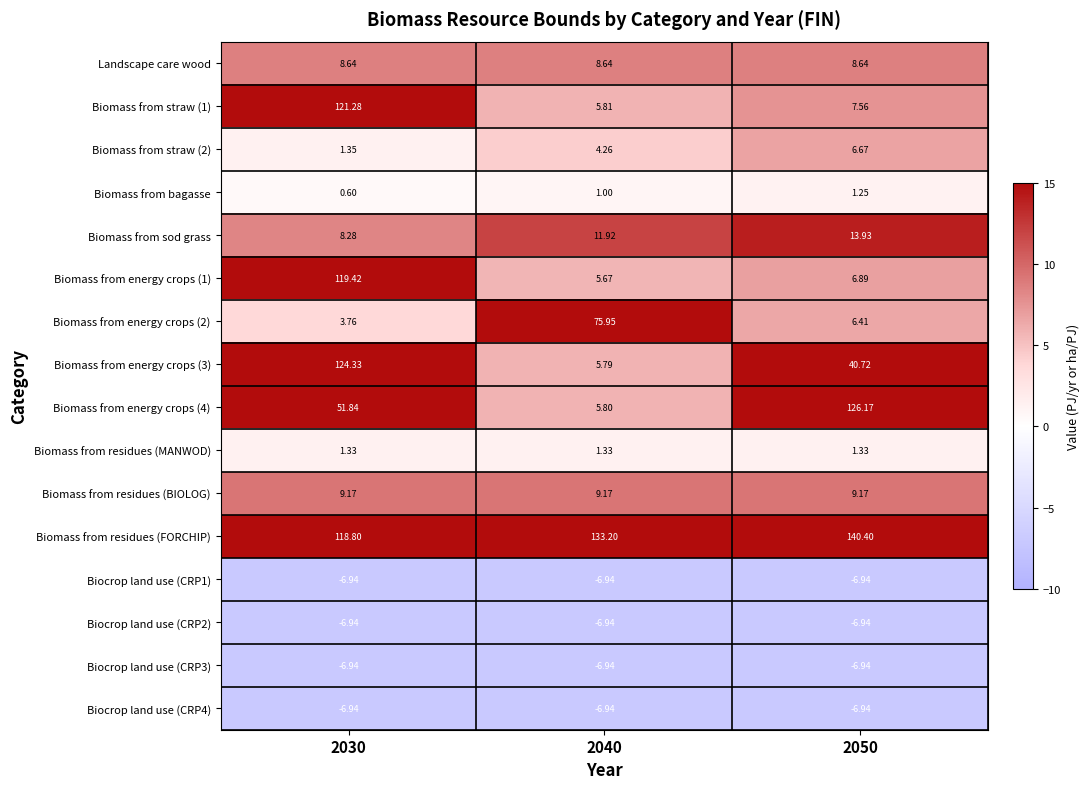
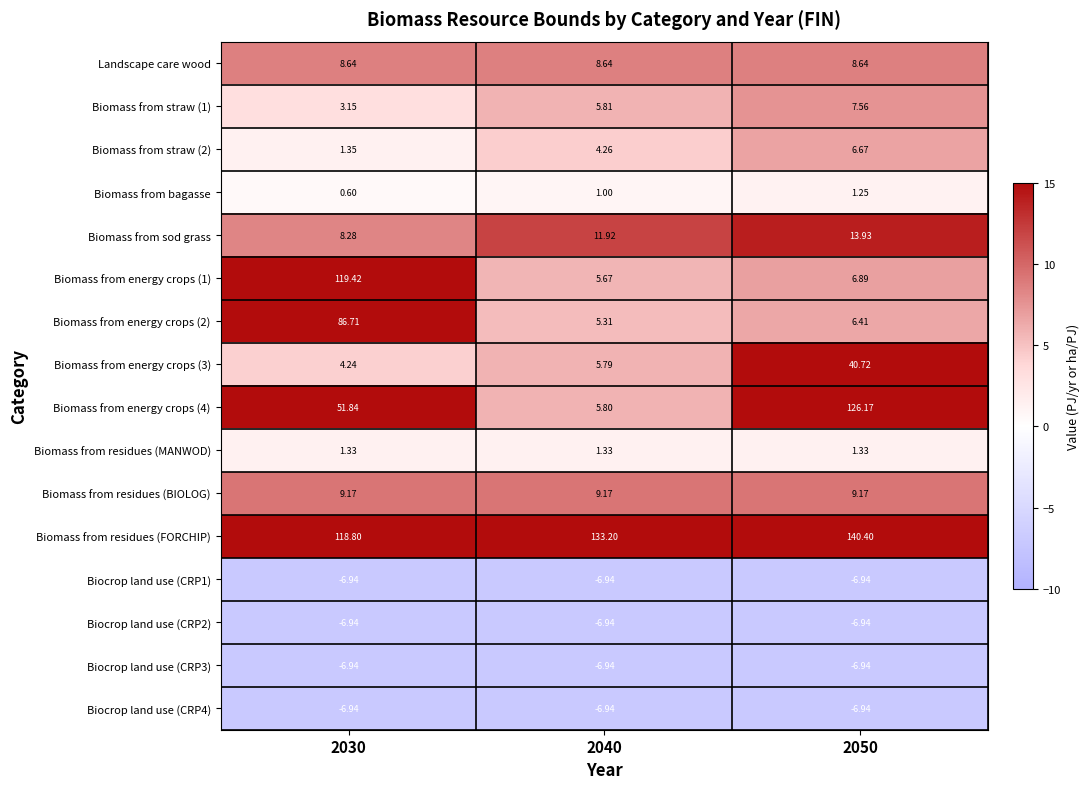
Biomass from straw (1), 2030: 121.28 -> 3.15
Biomass from energy crops (2), 2030: 3.76 -> 86.71
Biomass from energy crops (2), 2040: 75.95 -> 5.31
Biomass from energy crops (3), 2030: 124.33 -> 4.24
